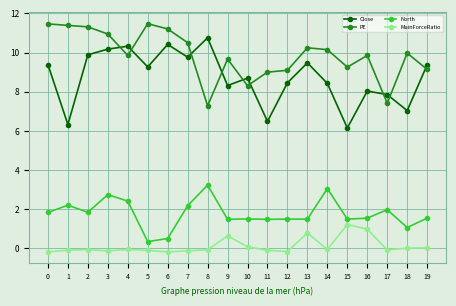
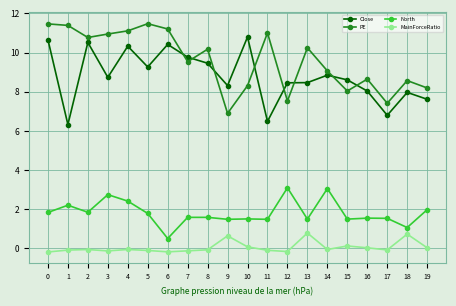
Close, 0: 9.4 -> 10.7
Close, 2: 9.9 -> 10.5
PE, 2: 11.3 -> 10.8
Close, 3: 10.2 -> 8.7
PE, 4: 9.9 -> 11.1
North, 5: 0.4 -> 1.8
PE, 7: 10.5 -> 9.5
North, 7: 2.2 -> 1.6
Close, 8: 10.8 -> 9.5
PE, 8: 7.3 -> 10.2
North, 8: 3.2 -> 1.6
PE, 9: 9.7 -> 6.9
Close, 10: 8.7 -> 10.8
PE, 11: 9.0 -> 11.0
PE, 12: 9.1 -> 7.5
North, 12: 1.5 -> 3.1
Close, 13: 9.5 -> 8.5
Close, 14: 8.4 -> 8.9
PE, 14: 10.2 -> 9.1
Close, 15: 6.2 -> 8.6
PE, 15: 9.3 -> 8.0
MainForceRatio, 15: 1.2 -> 0.1
PE, 16: 9.9 -> 8.6
MainForceRatio, 16: 1.0 -> 0.0
Close, 17: 7.9 -> 6.8
North, 17: 2.0 -> 1.5
Close, 18: 7.0 -> 8.0
PE, 18: 10.0 -> 8.6
MainForceRatio, 18: 0.0 -> 0.7
Close, 19: 9.4 -> 7.6
PE, 19: 9.1 -> 8.2
North, 19: 1.6 -> 2.0
